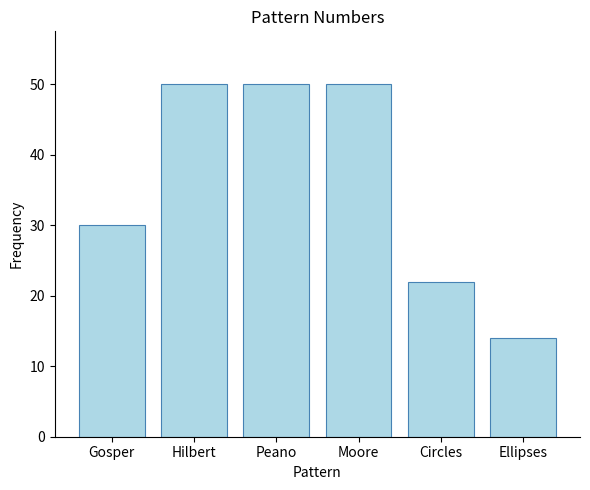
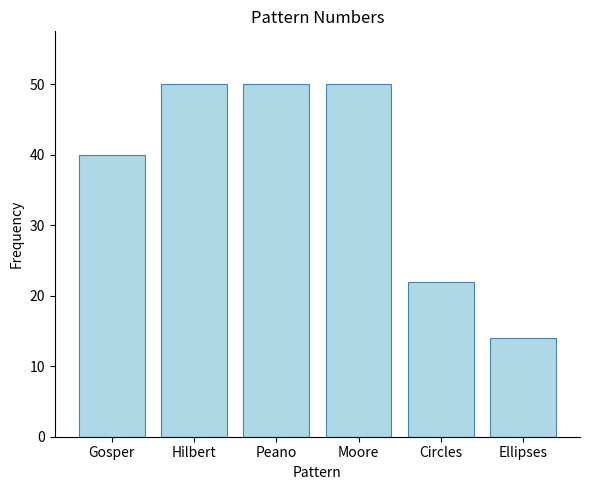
Gosper: 30 -> 40
